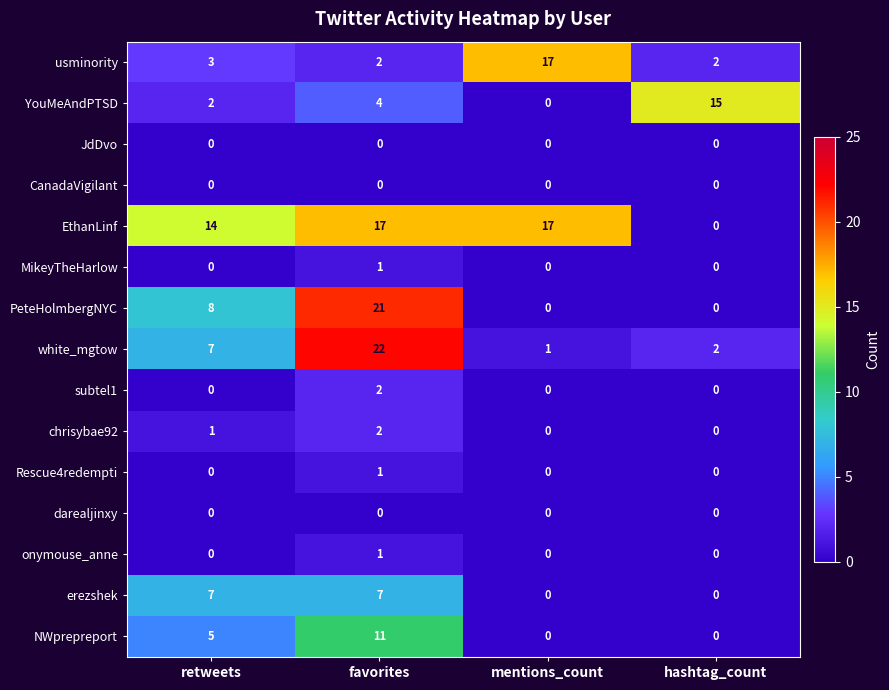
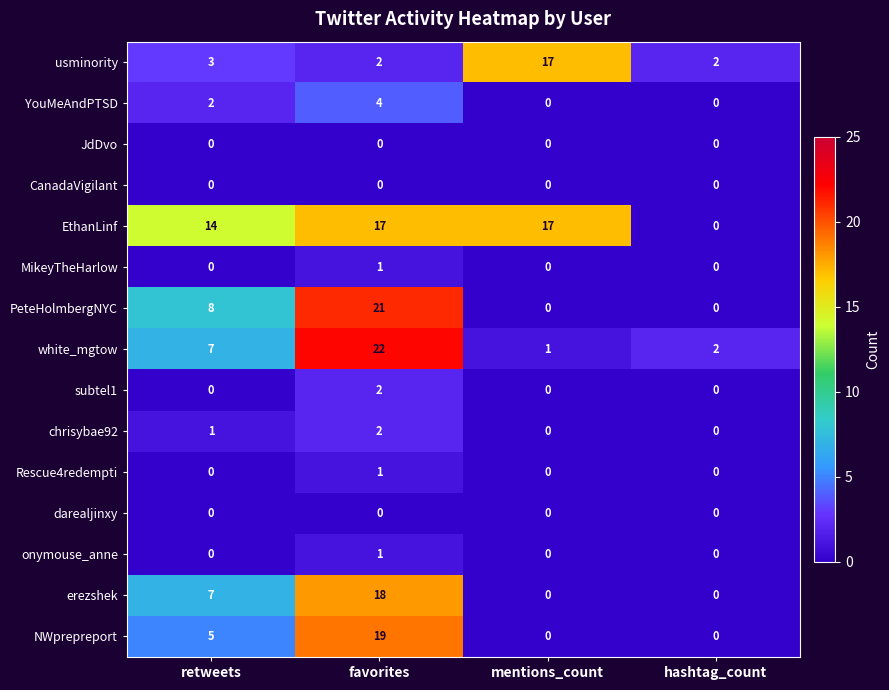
YouMeAndPTSD, hashtag_count: 15 -> 0
erezshek, favorites: 7 -> 18
NWprepreport, favorites: 11 -> 19
